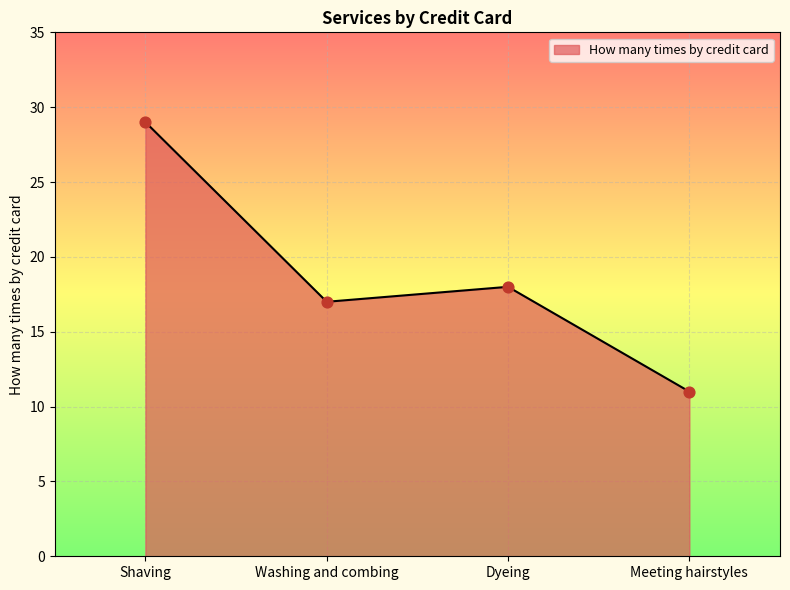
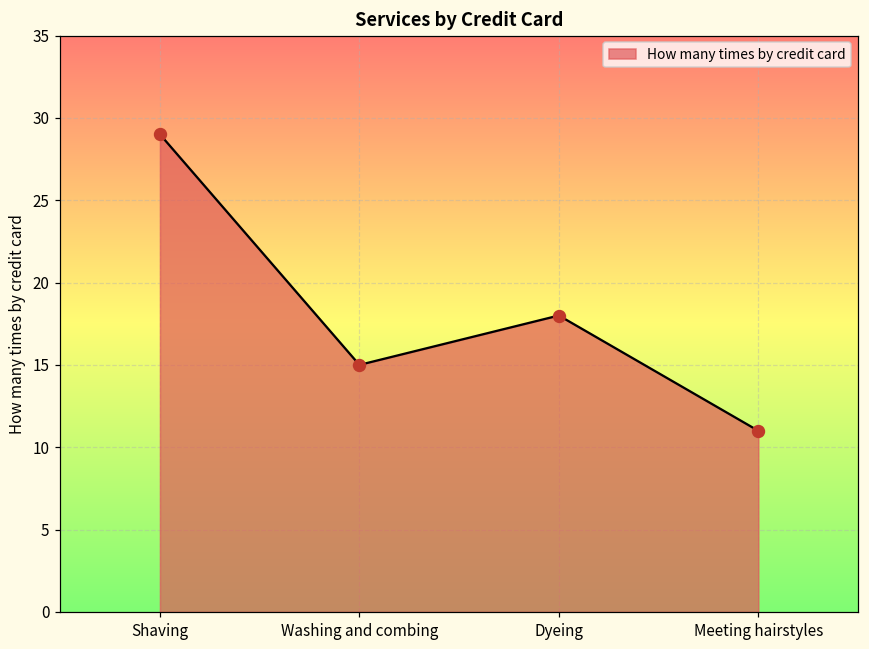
Washing and combing: 17 -> 15
